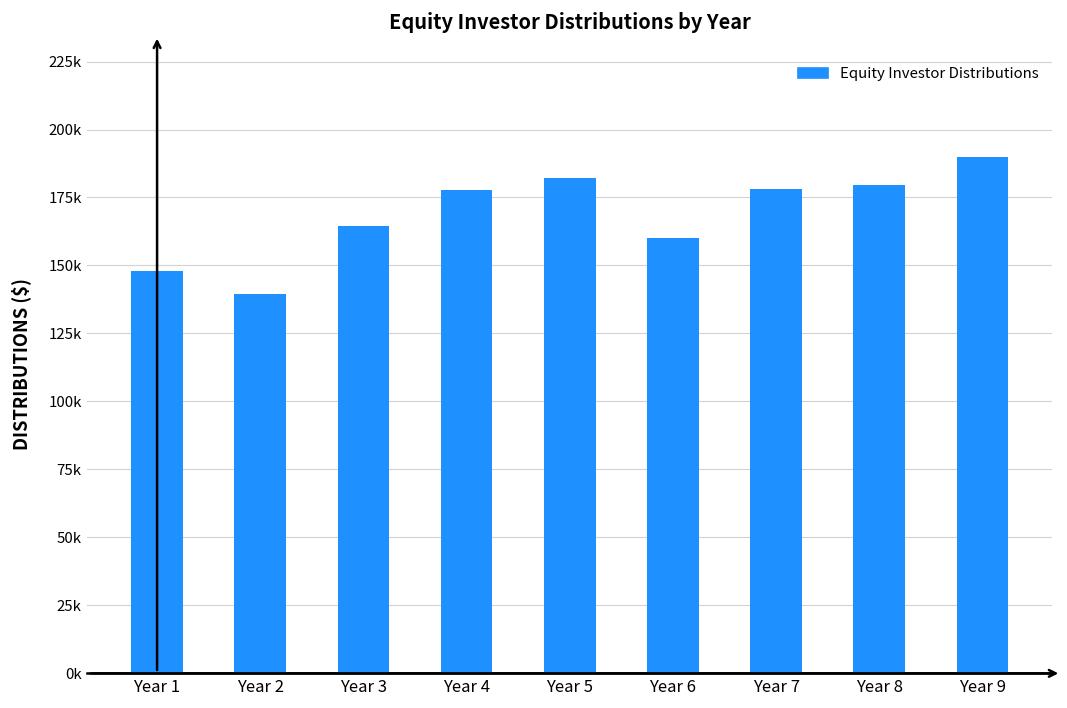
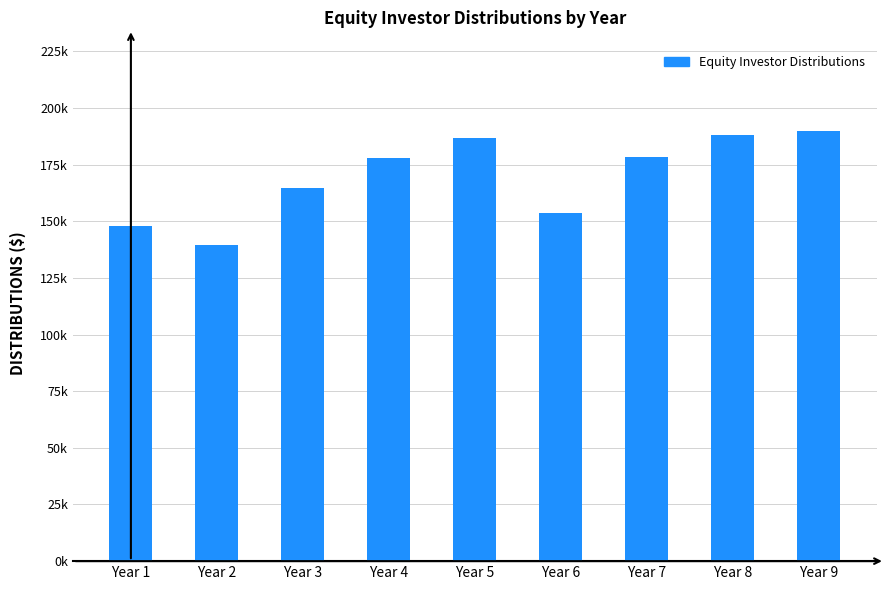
Year 5: 182000 -> 187000
Year 6: 160000 -> 154000
Year 8: 180000 -> 188000
